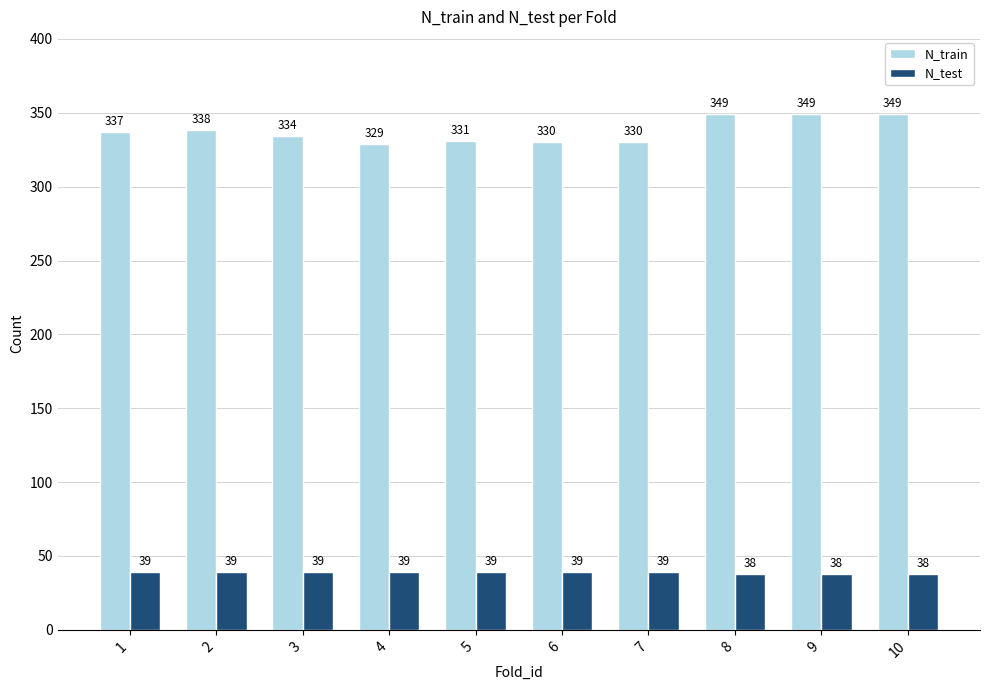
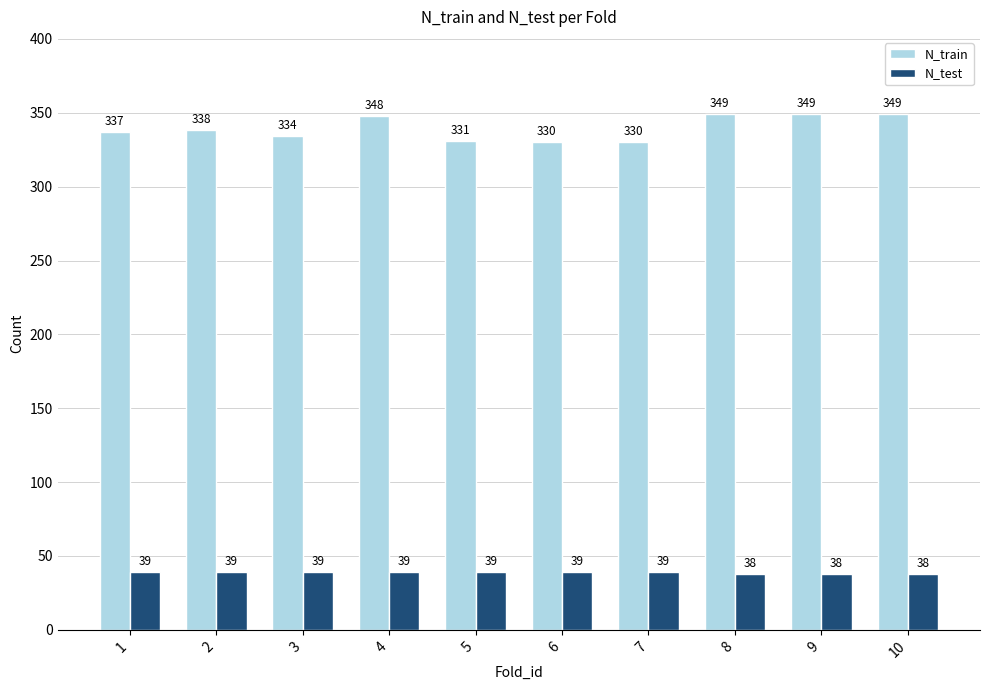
N_train, 4: 329 -> 348
